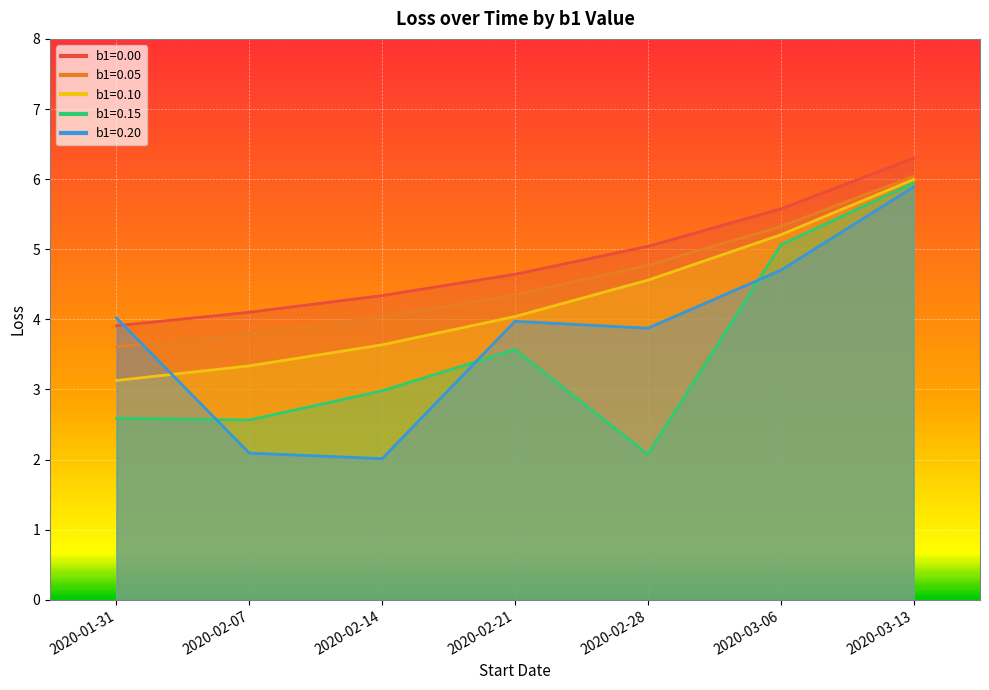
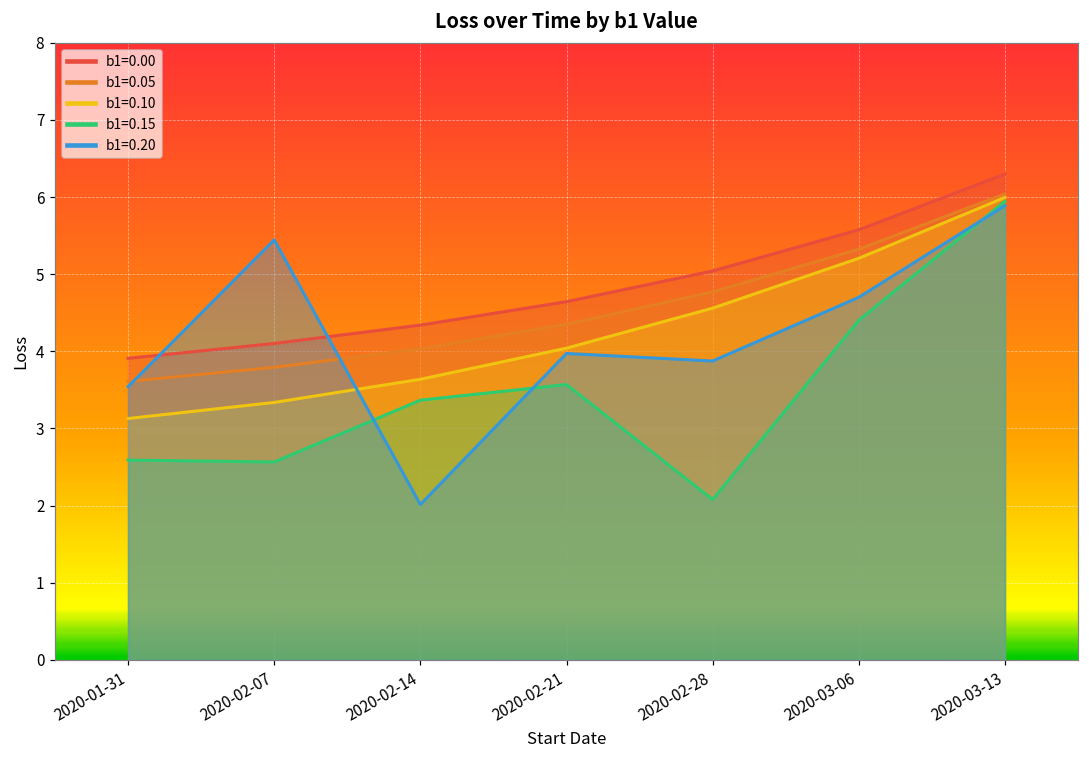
b1=0.20, 2020-01-31: 4.0 -> 3.5
b1=0.20, 2020-02-07: 2.1 -> 5.4
b1=0.15, 2020-02-14: 3.0 -> 3.4
b1=0.15, 2020-03-06: 5.1 -> 4.4
